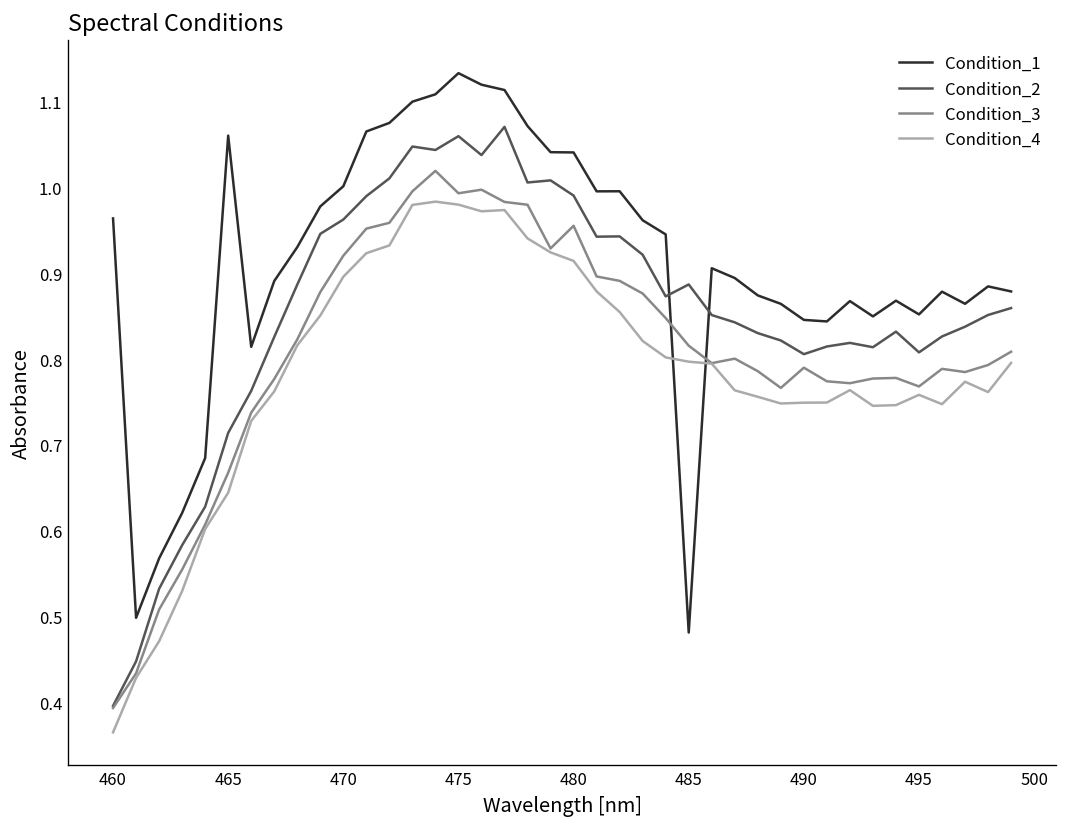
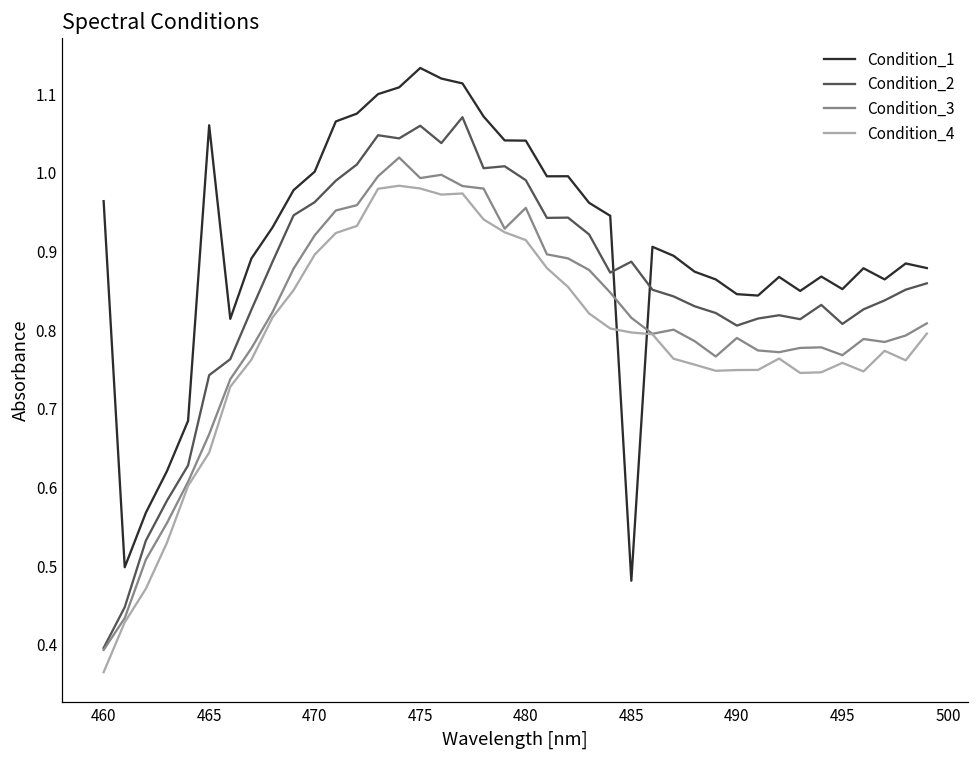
Condition_2, 465: 0.71 -> 0.74
